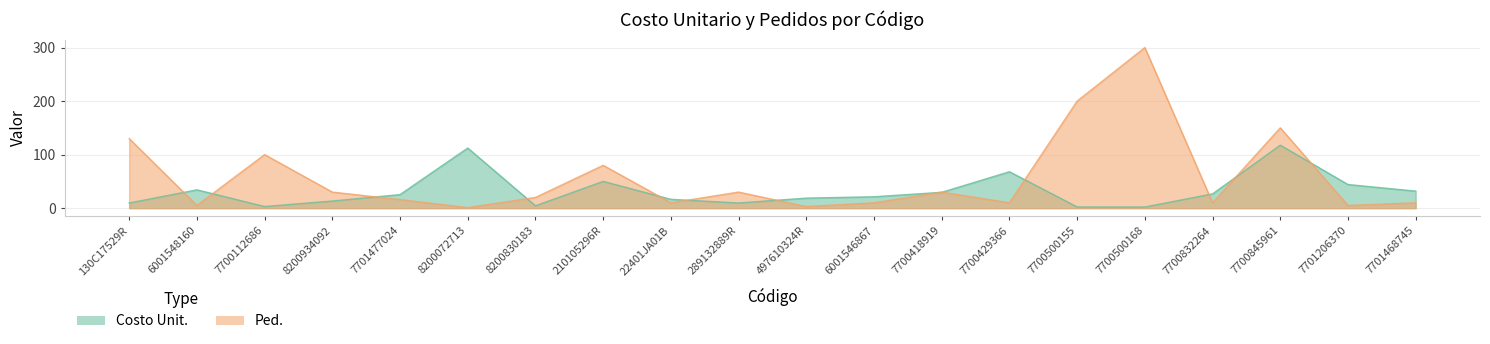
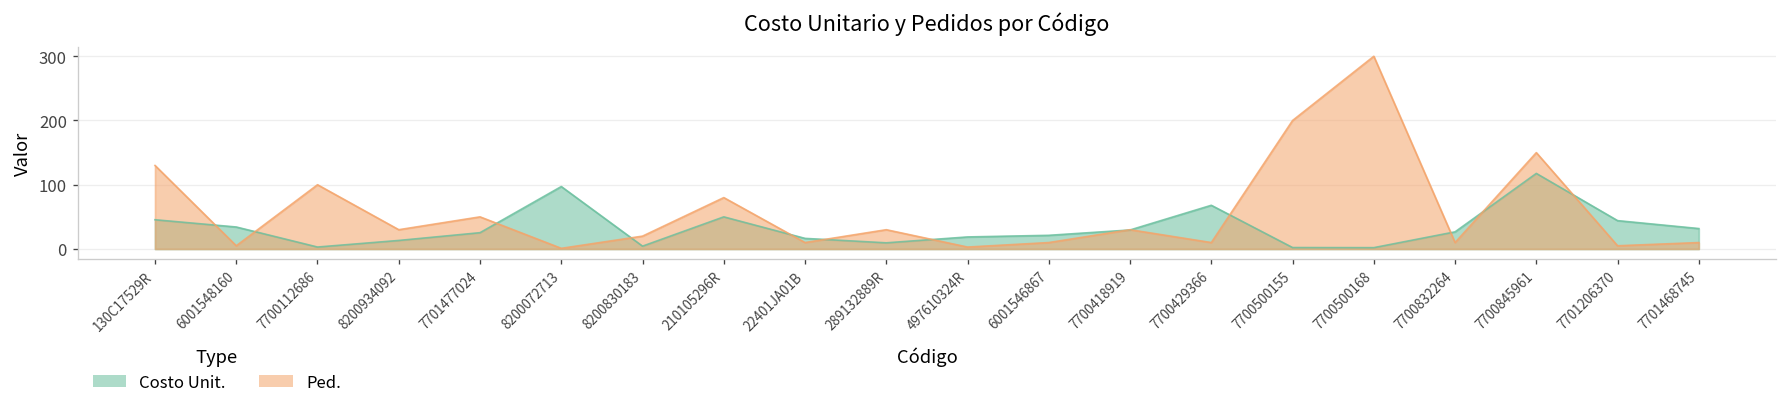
Costo Unit., 130C17529R: 10 -> 50
Ped., 7701477024: 20 -> 50
Costo Unit., 8200072713: 110 -> 100
